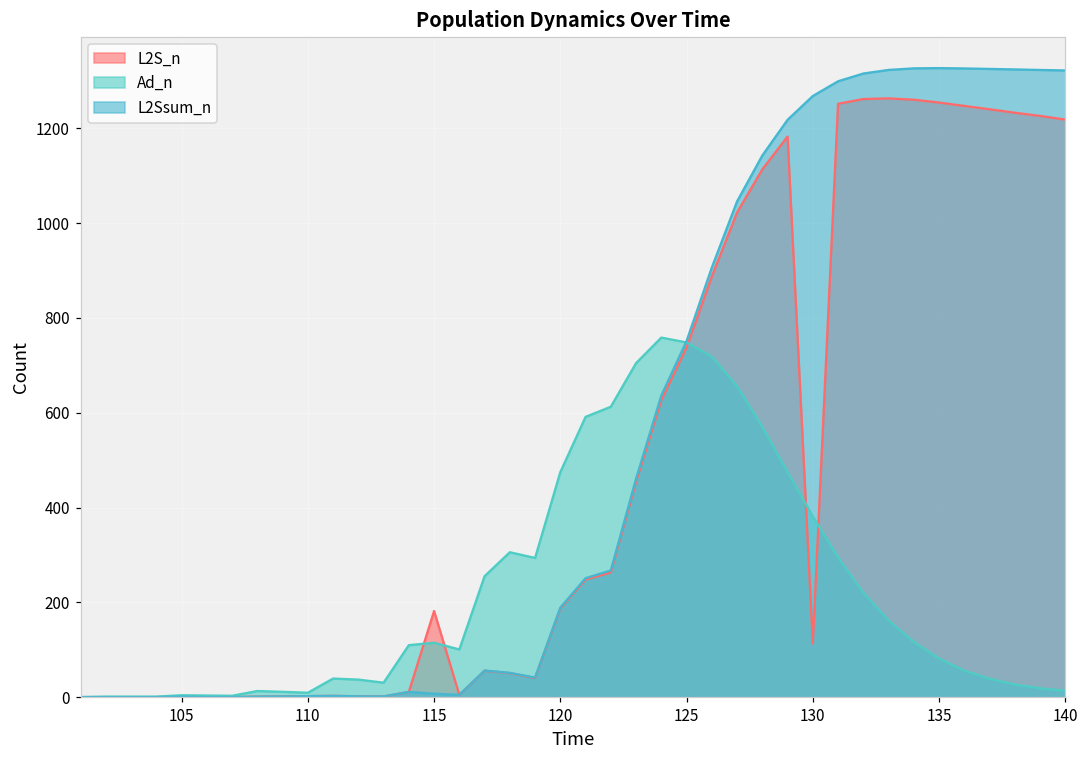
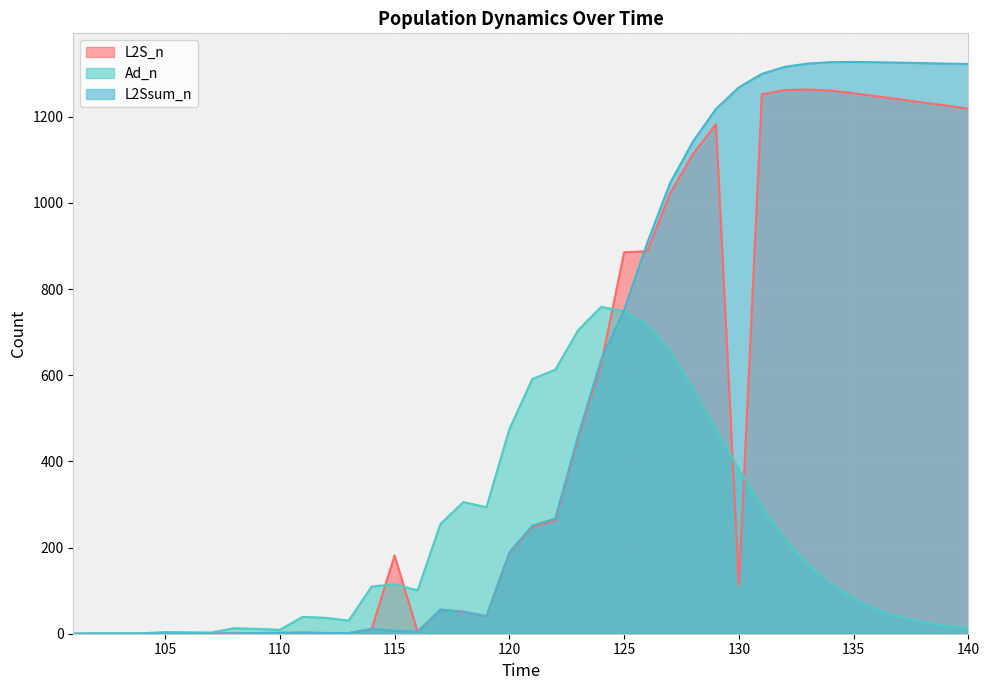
L2S_n, 125: 740 -> 890
